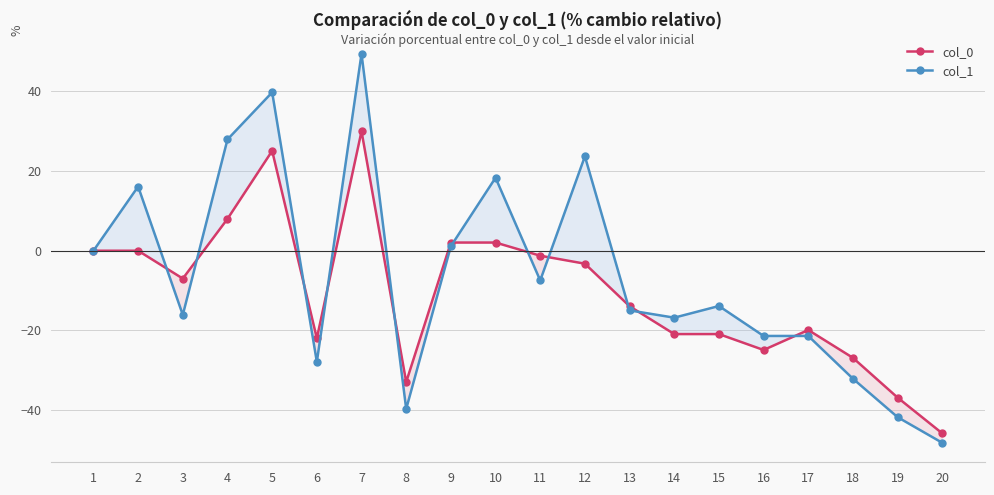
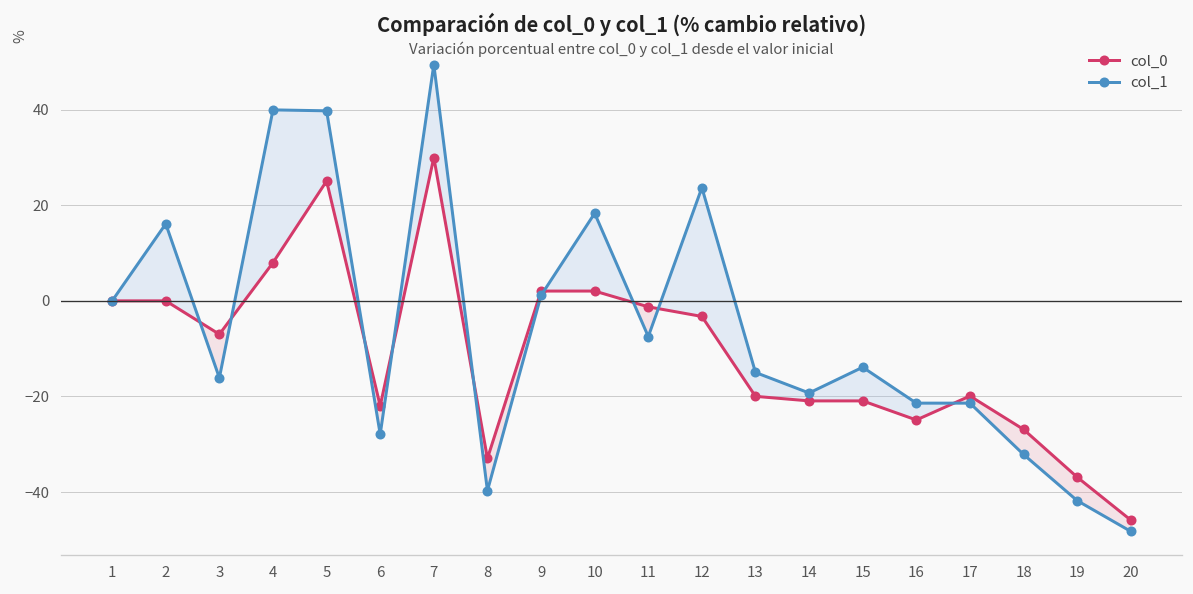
col_1, 4: 28 -> 40
col_0, 13: -14 -> -20
col_1, 14: -17 -> -19
